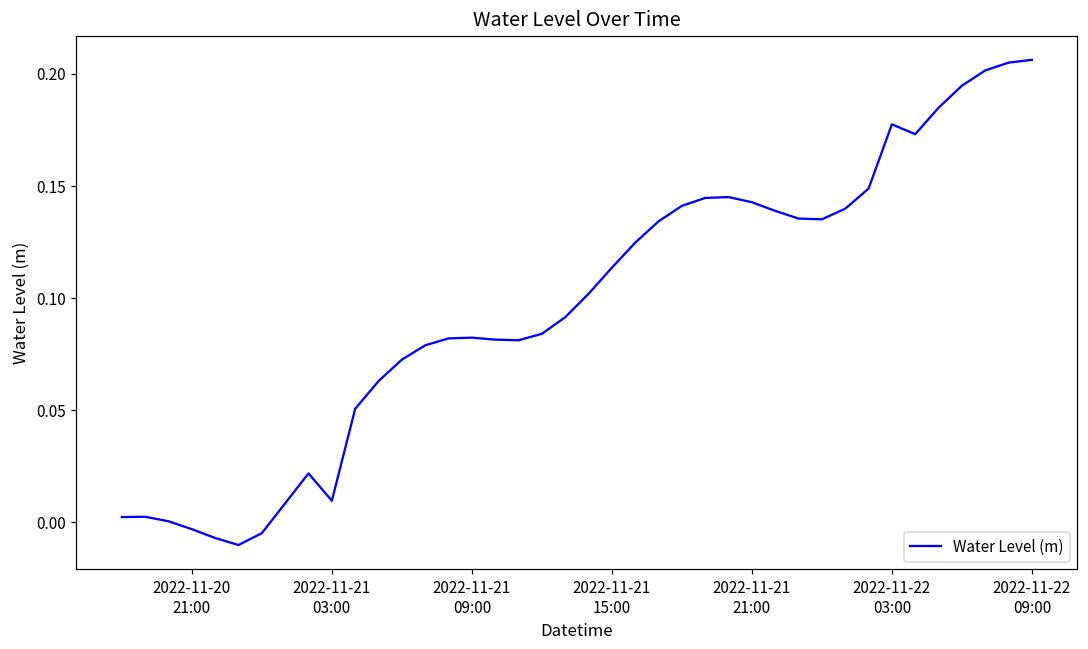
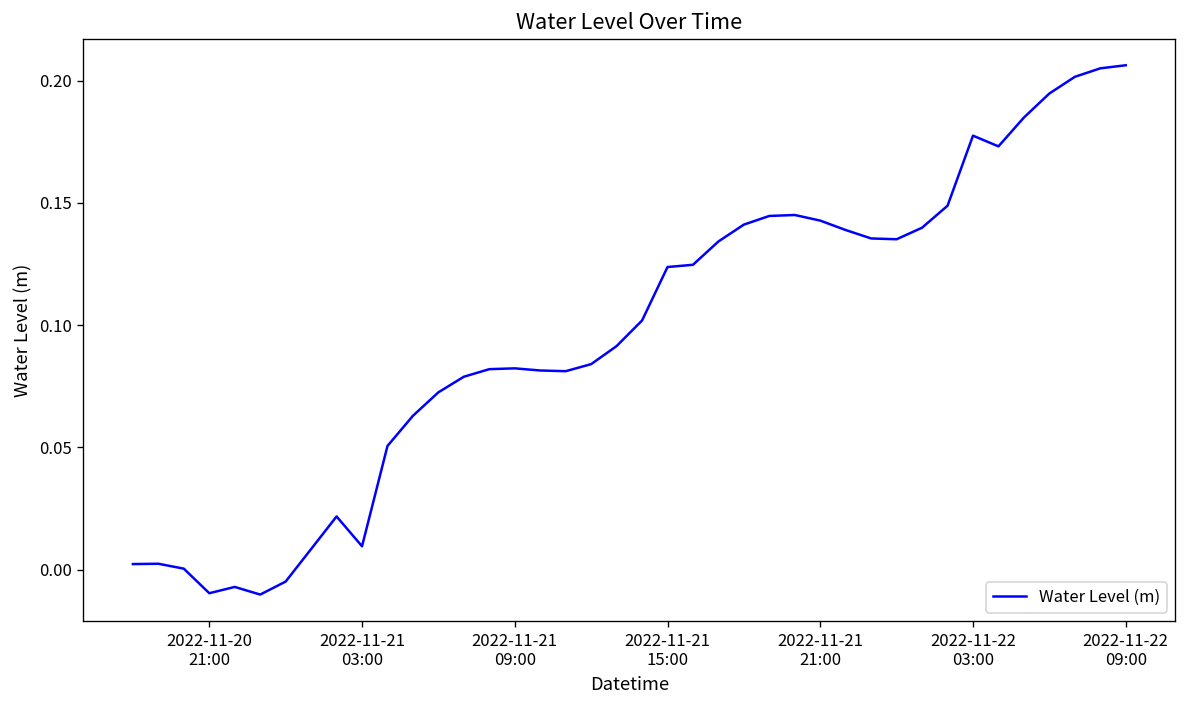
2022-11-20 21:00: -0.003 -> -0.010
2022-11-21 15:00: 0.114 -> 0.124
